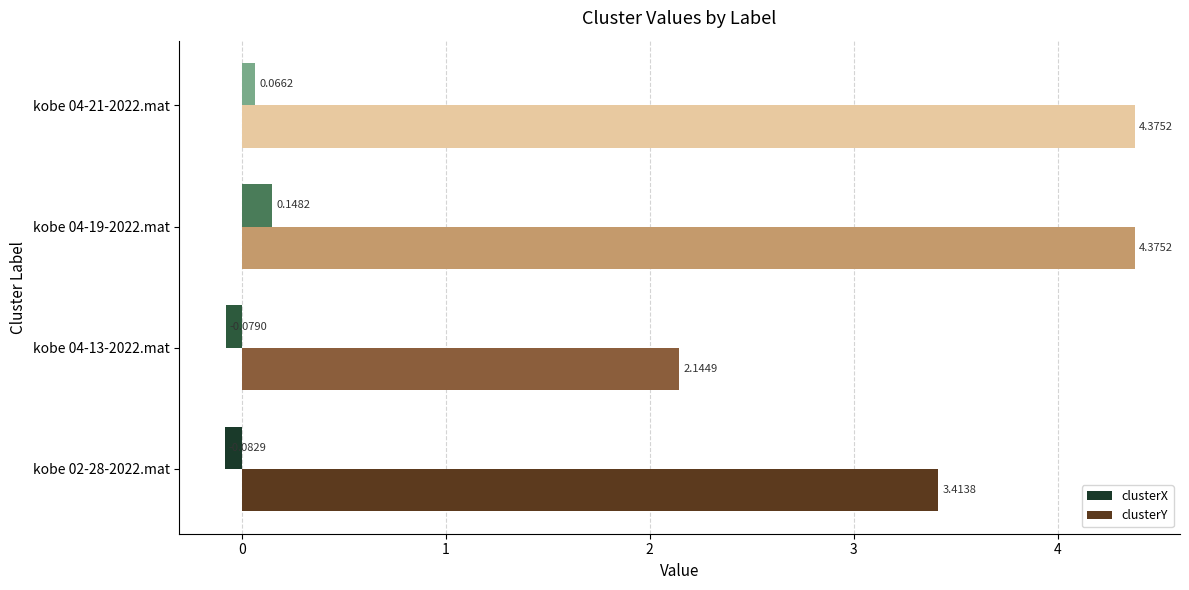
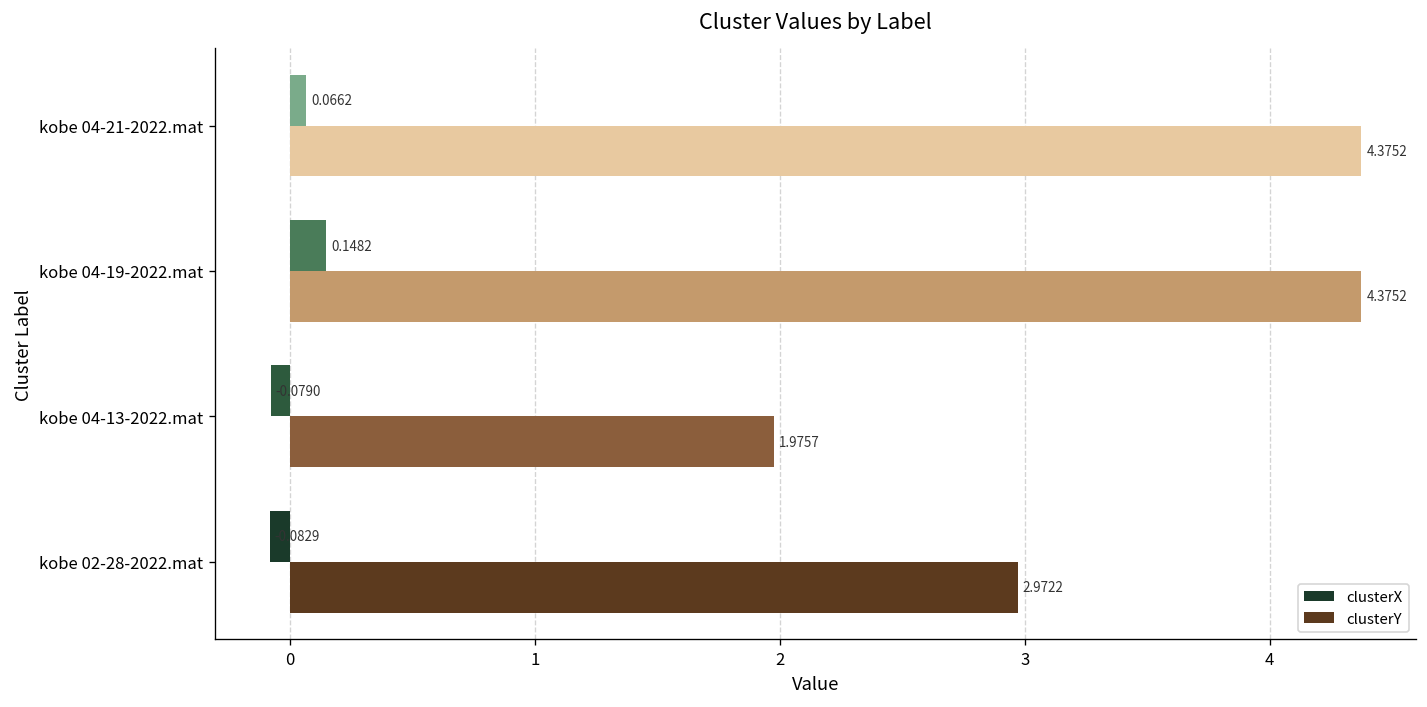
clusterY, kobe 04-13-2022.mat: 2.1449 -> 1.9757
clusterY, kobe 02-28-2022.mat: 3.4138 -> 2.9722
